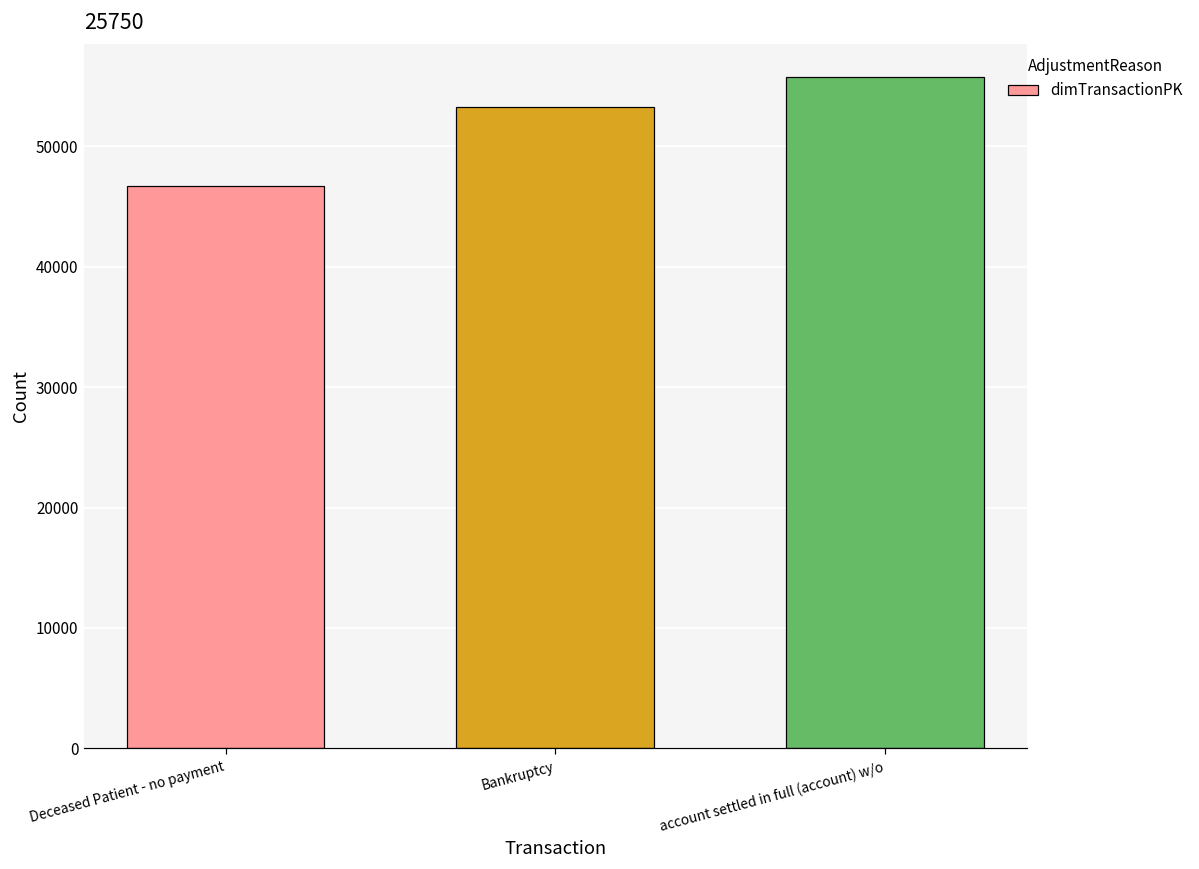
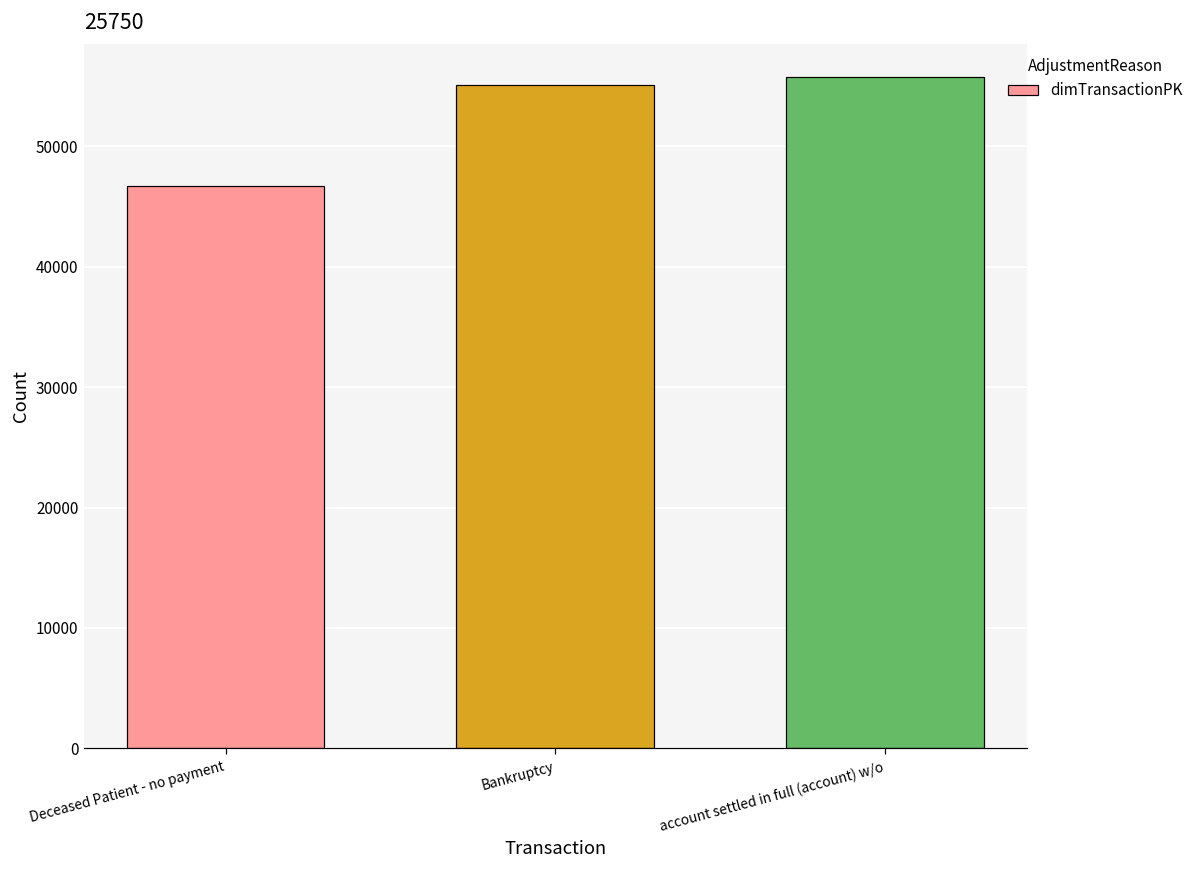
Bankruptcy: 53200 -> 55000
